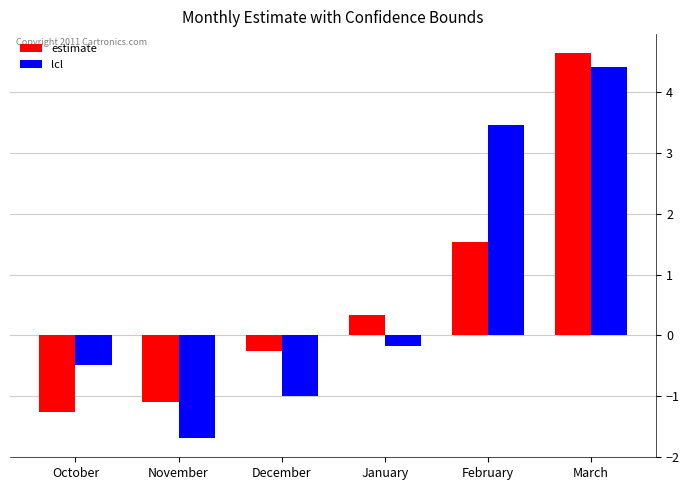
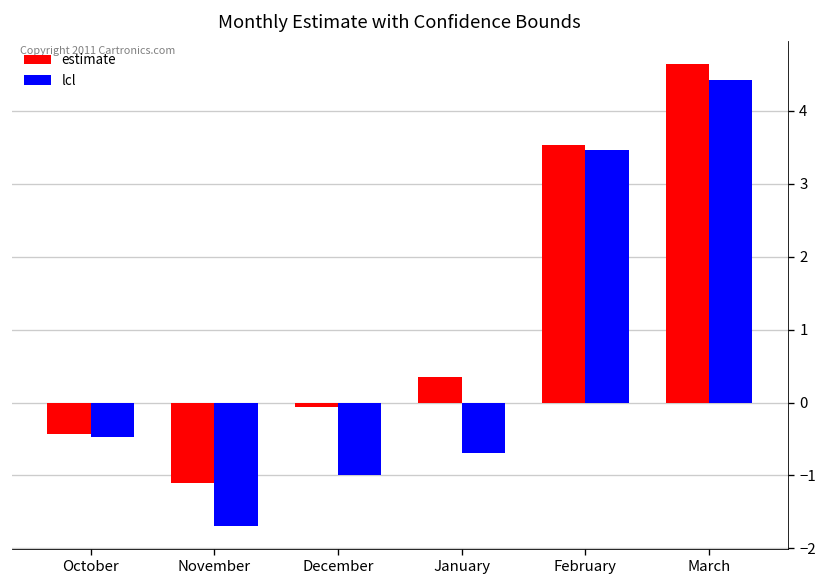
estimate, October: -1.3 -> -0.4
estimate, December: -0.3 -> -0.1
lcl, January: -0.2 -> -0.7
estimate, February: 1.5 -> 3.5
